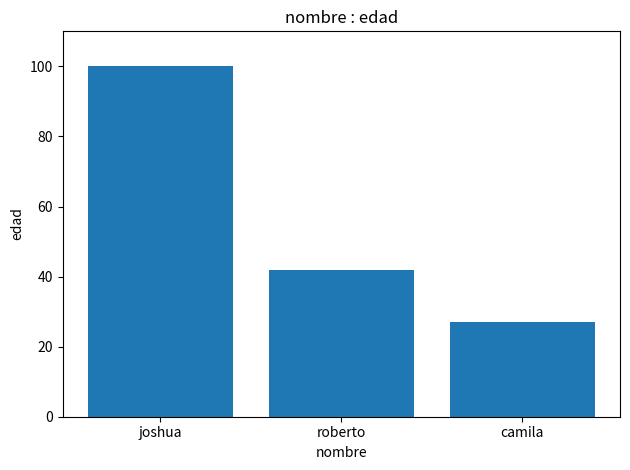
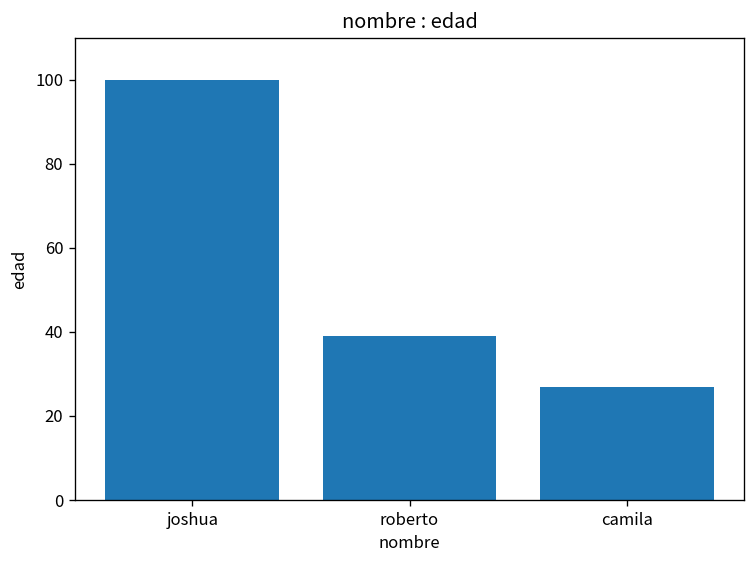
roberto: 42 -> 39
